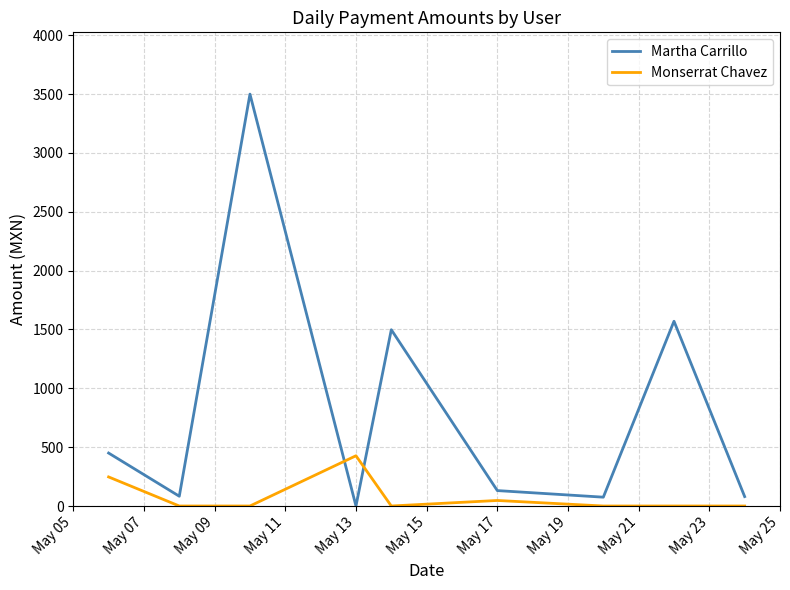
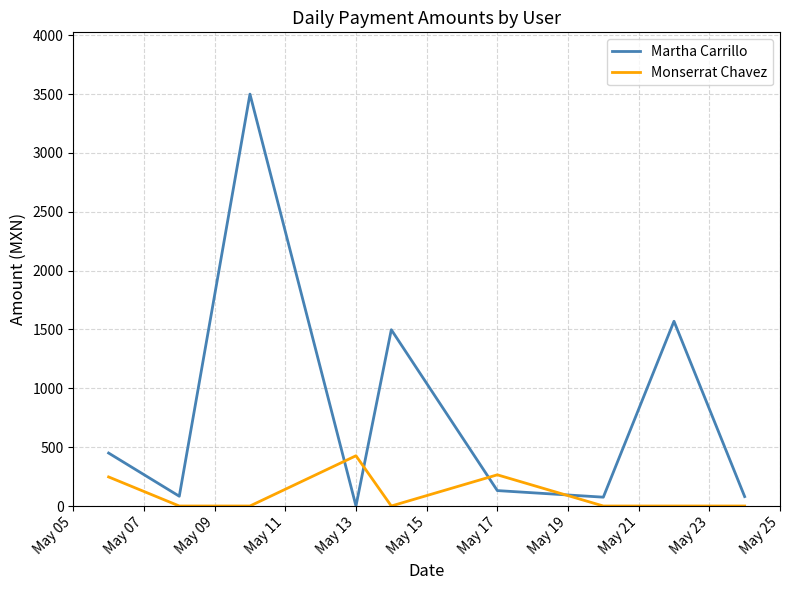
Monserrat Chavez, May 17: 50 -> 270
